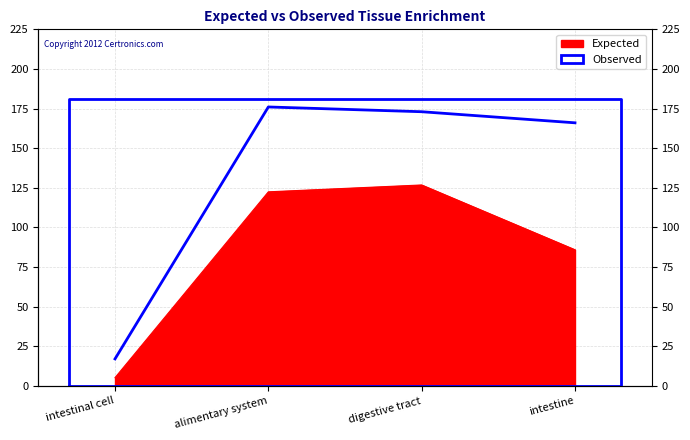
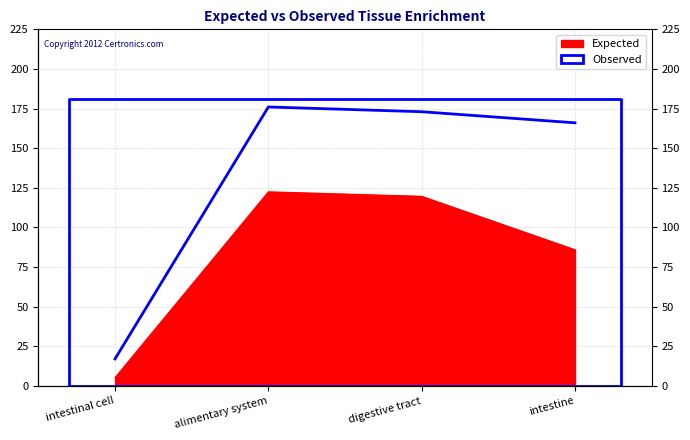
Expected, digestive tract: 127 -> 120
